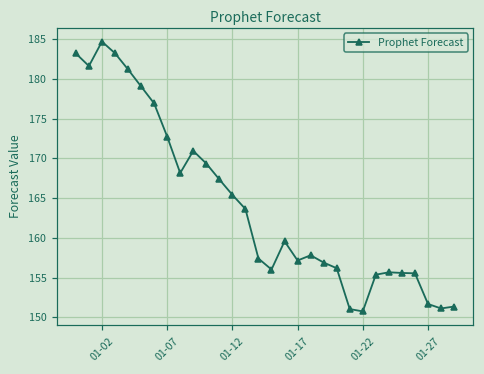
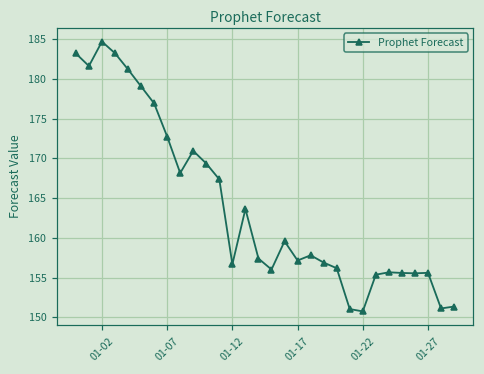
01-12: 165 -> 157
01-27: 152 -> 156
